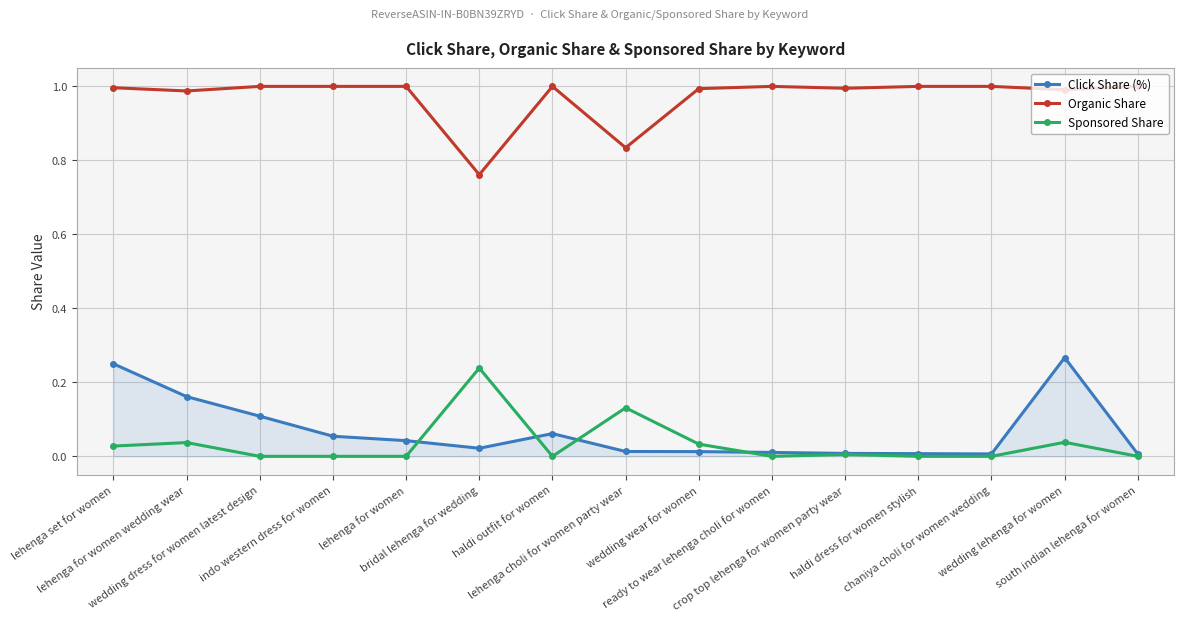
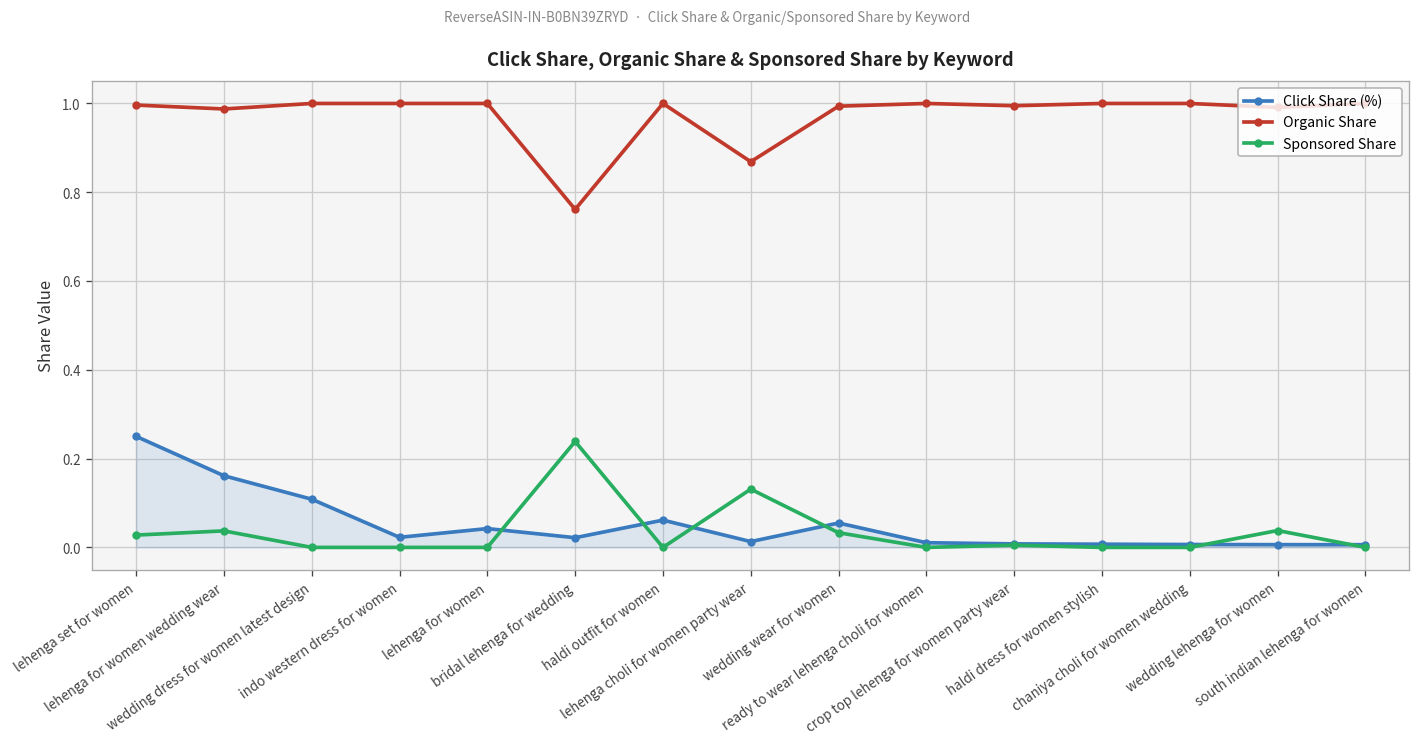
Click Share (%), indo western dress for women: 0.05 -> 0.02
Organic Share, lehenga choli for women party wear: 0.83 -> 0.87
Click Share (%), wedding wear for women: 0.01 -> 0.05
Click Share (%), wedding lehenga for women: 0.27 -> 0.01
